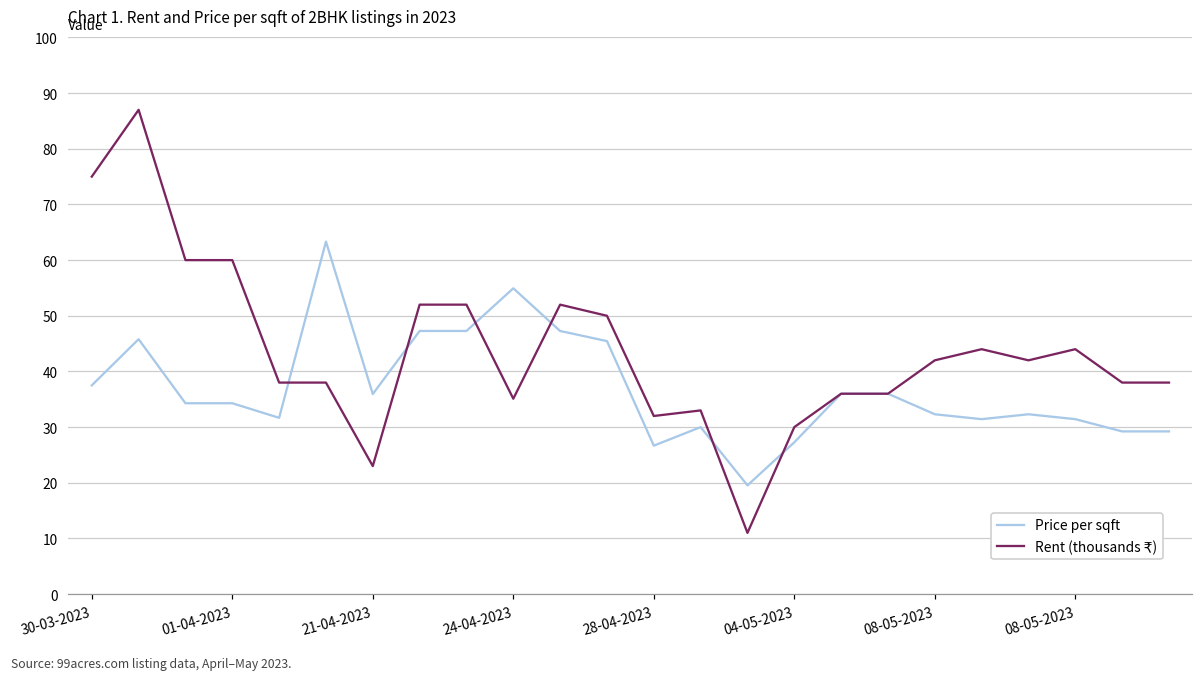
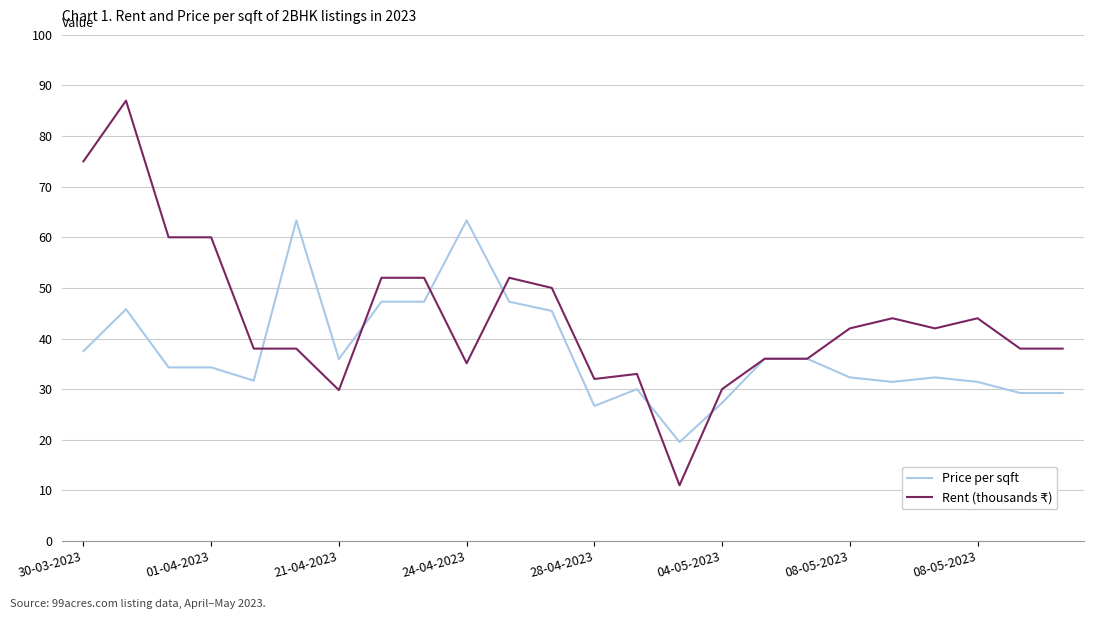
Rent (thousands ₹), 21-04-2023: 23 -> 30
Price per sqft, 24-04-2023: 55 -> 63
